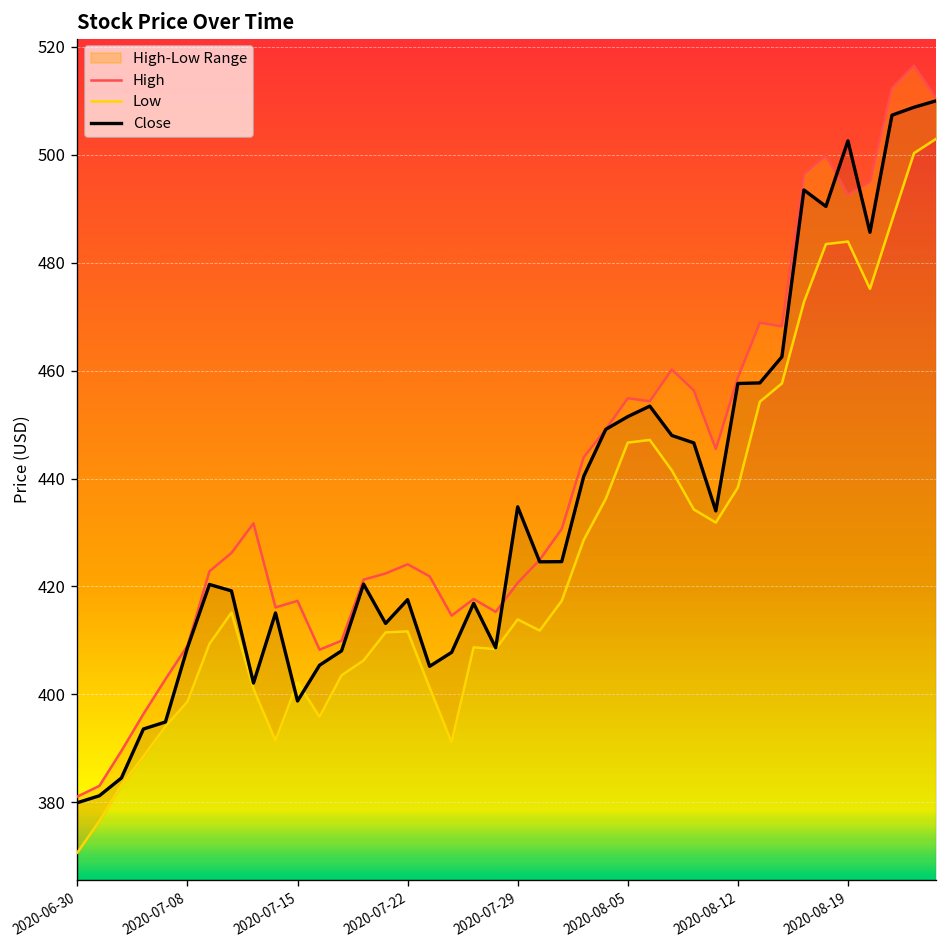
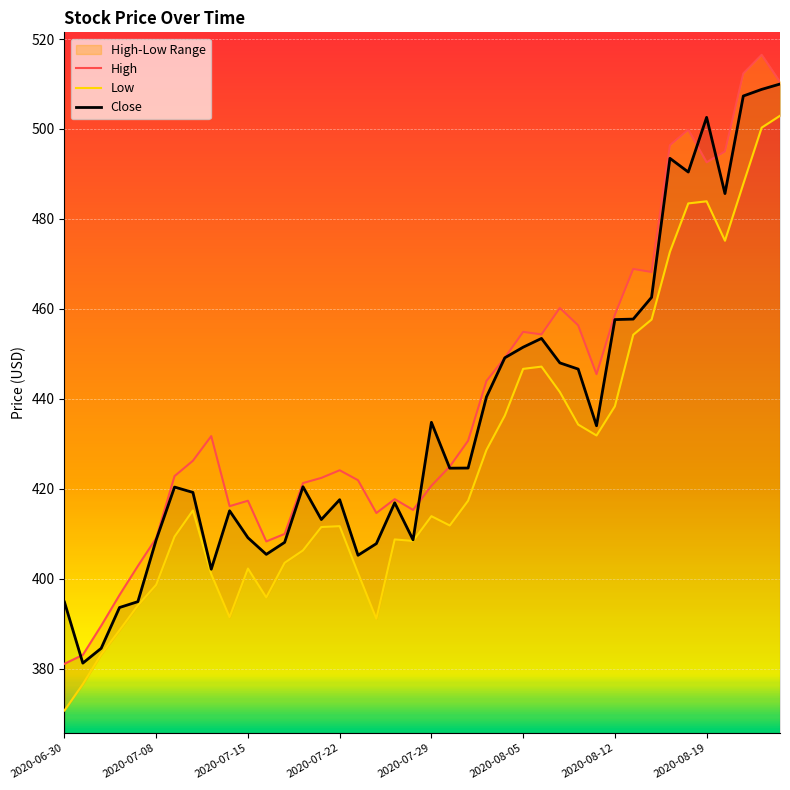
Close, 2020-06-30: 380 -> 395
Close, 2020-07-15: 399 -> 409
